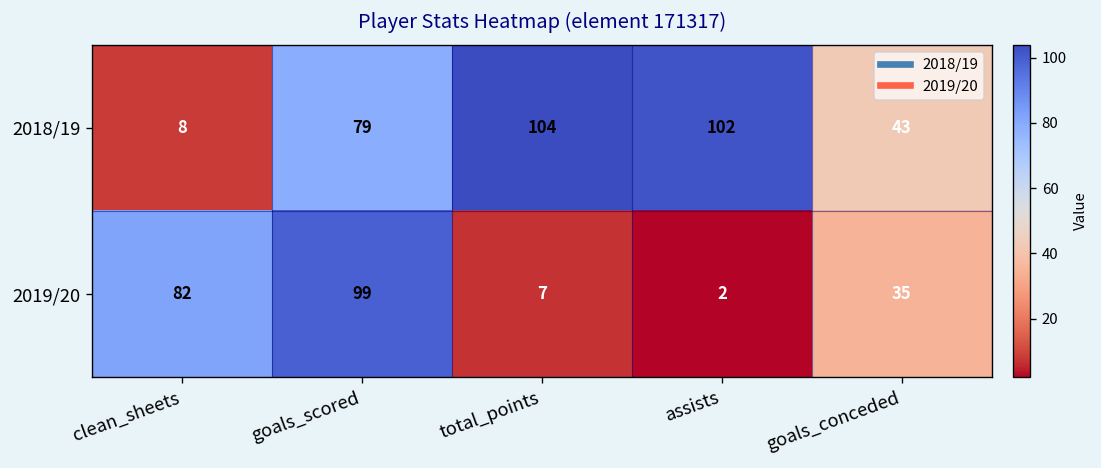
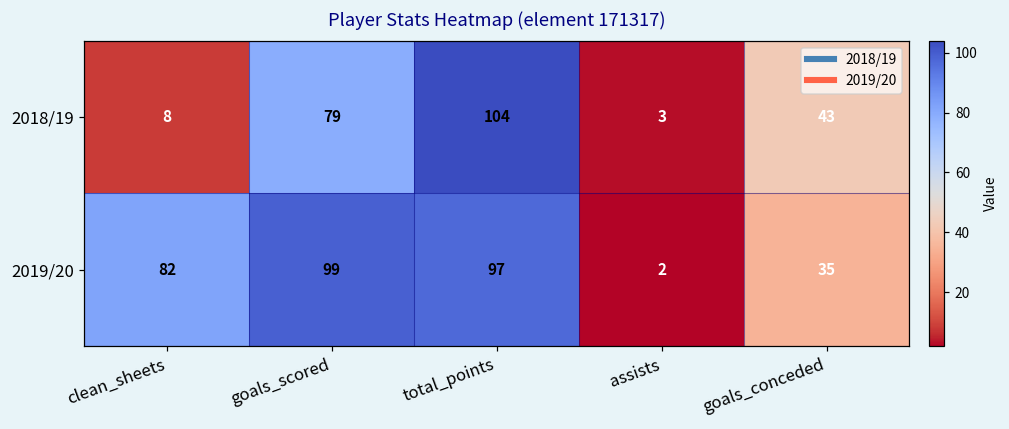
2018/19, assists: 102 -> 3
2019/20, total_points: 7 -> 97
